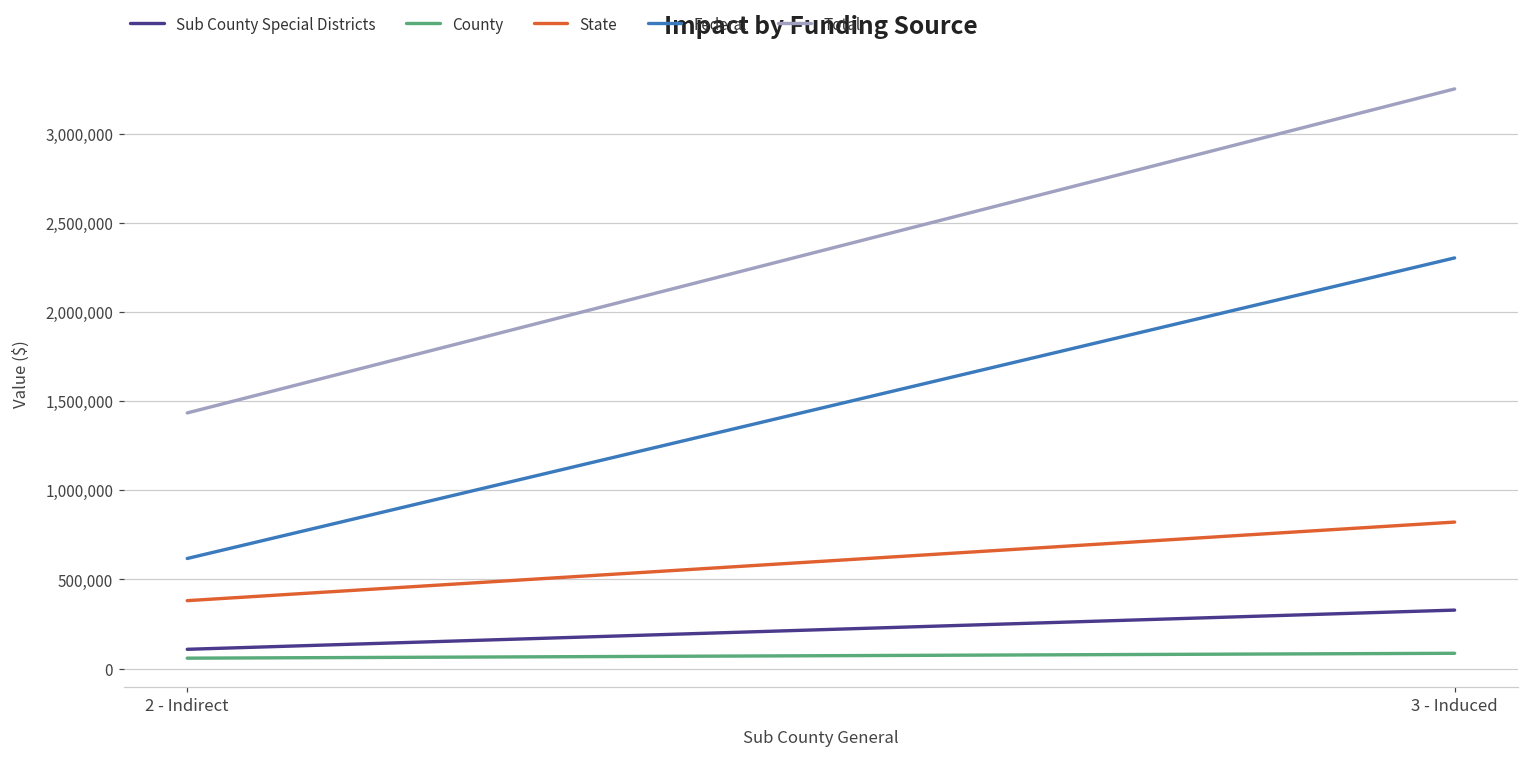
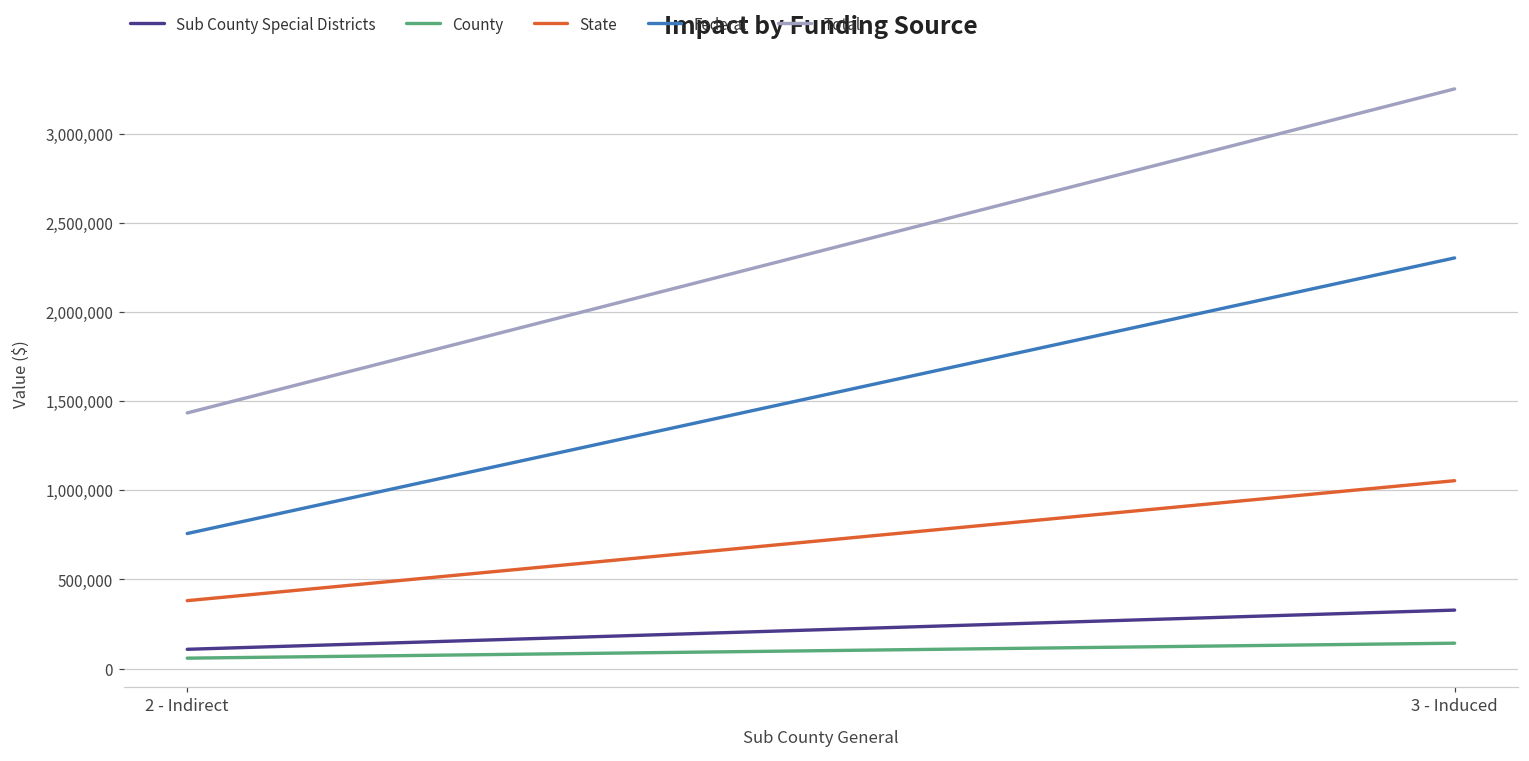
Federal, 2 - Indirect: 620,000 -> 760,000
County, 3 - Induced: 90,000 -> 140,000
State, 3 - Induced: 820,000 -> 1,050,000
